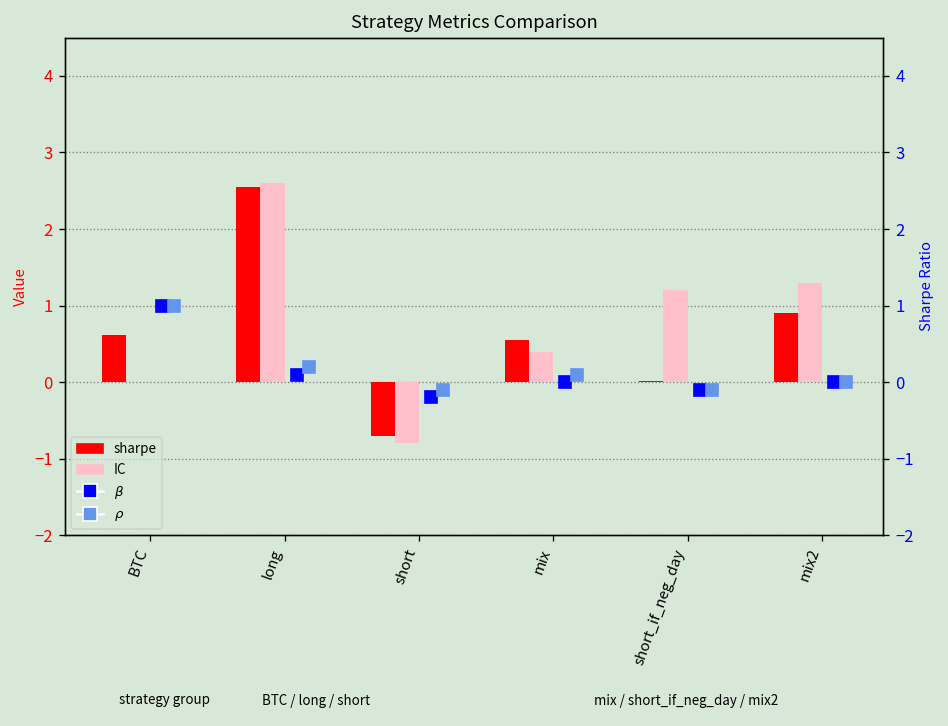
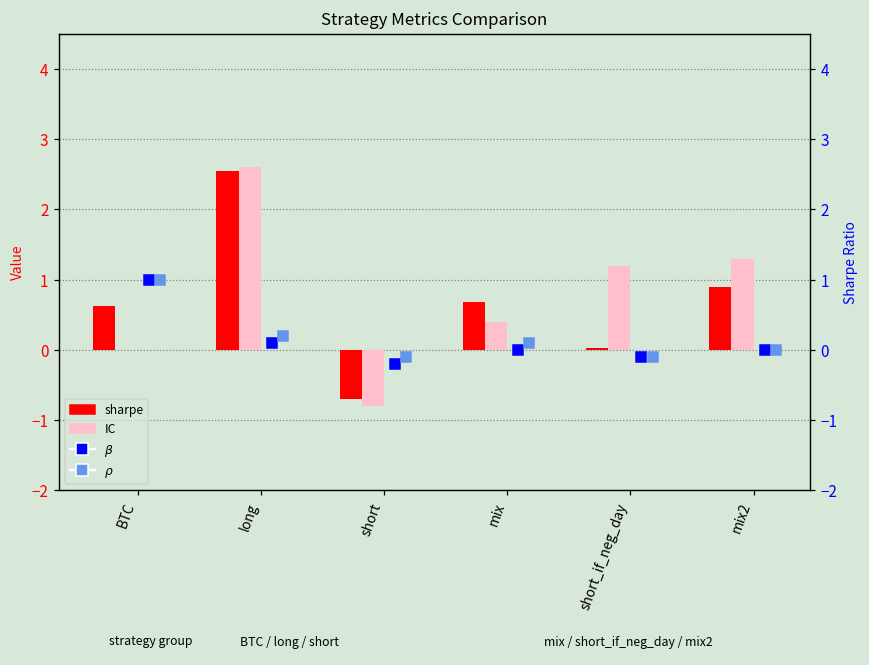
sharpe, mix: 0.6 -> 0.7
